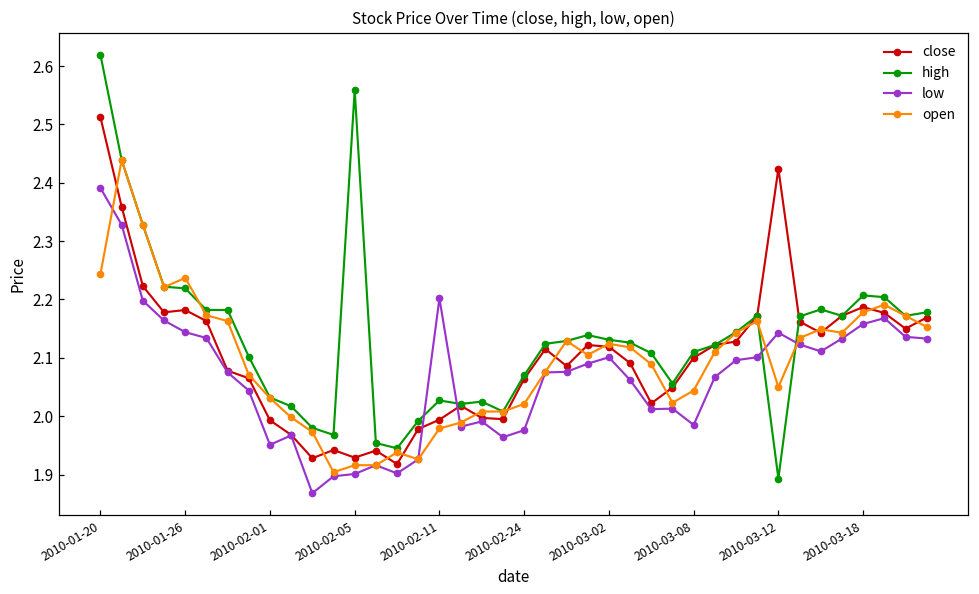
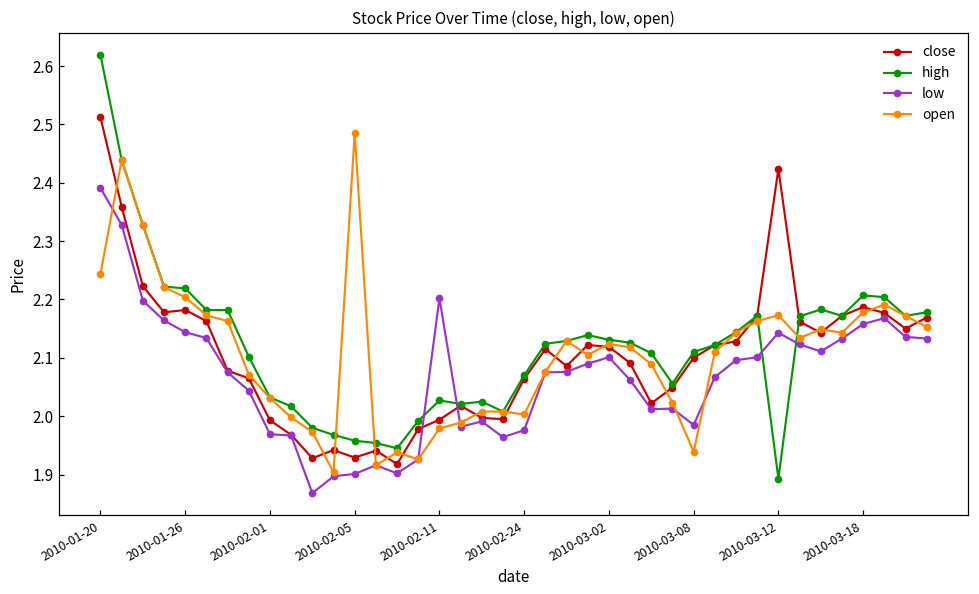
open, 2010-01-26: 2.24 -> 2.20
low, 2010-02-01: 1.95 -> 1.97
high, 2010-02-05: 2.56 -> 1.96
open, 2010-02-05: 1.92 -> 2.49
open, 2010-02-24: 2.02 -> 2.00
open, 2010-03-08: 2.04 -> 1.94
open, 2010-03-12: 2.05 -> 2.17
